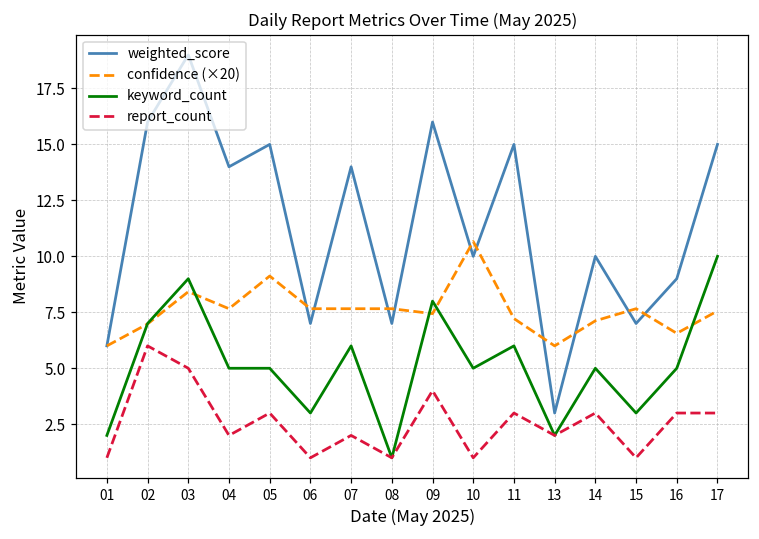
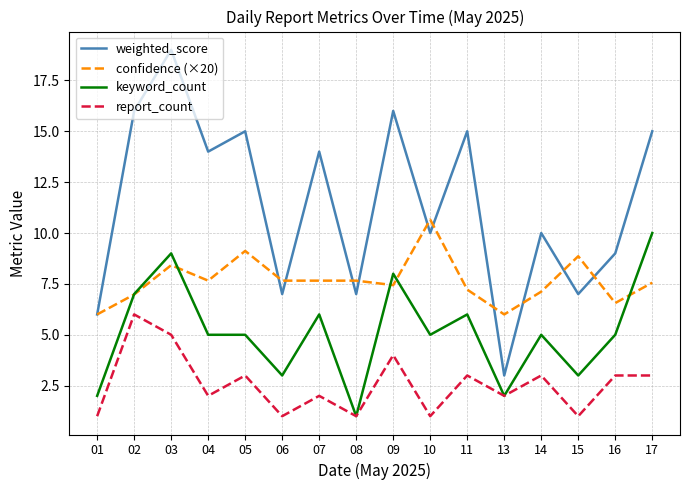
confidence (×20), 15: 7.7 -> 8.9
